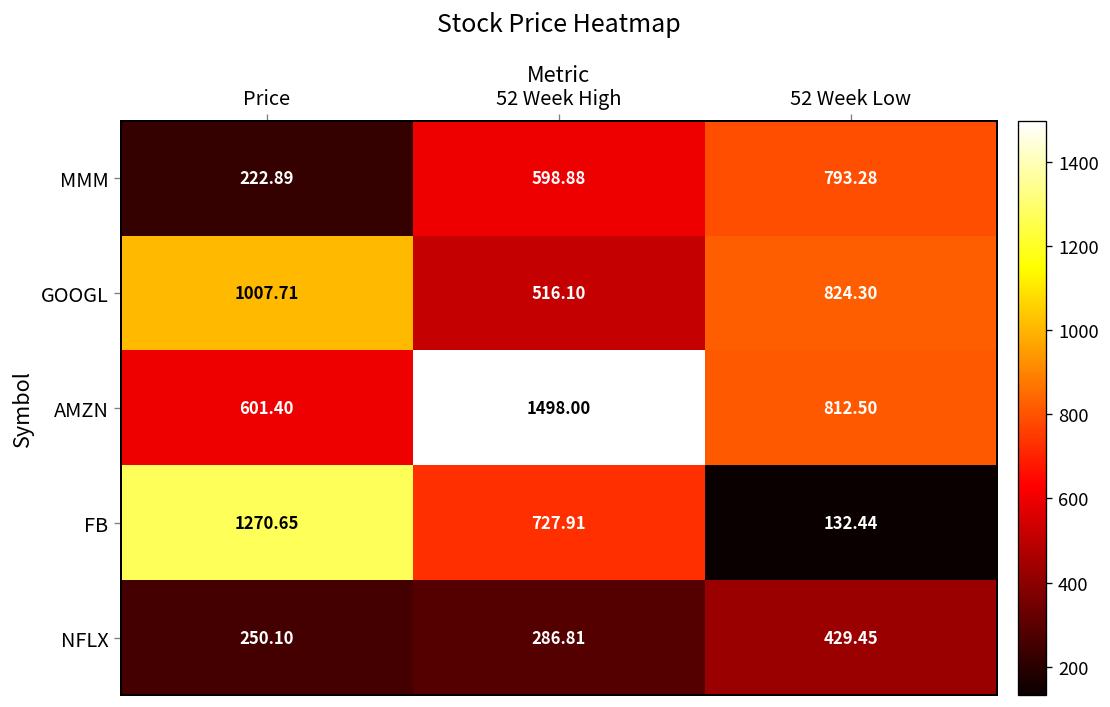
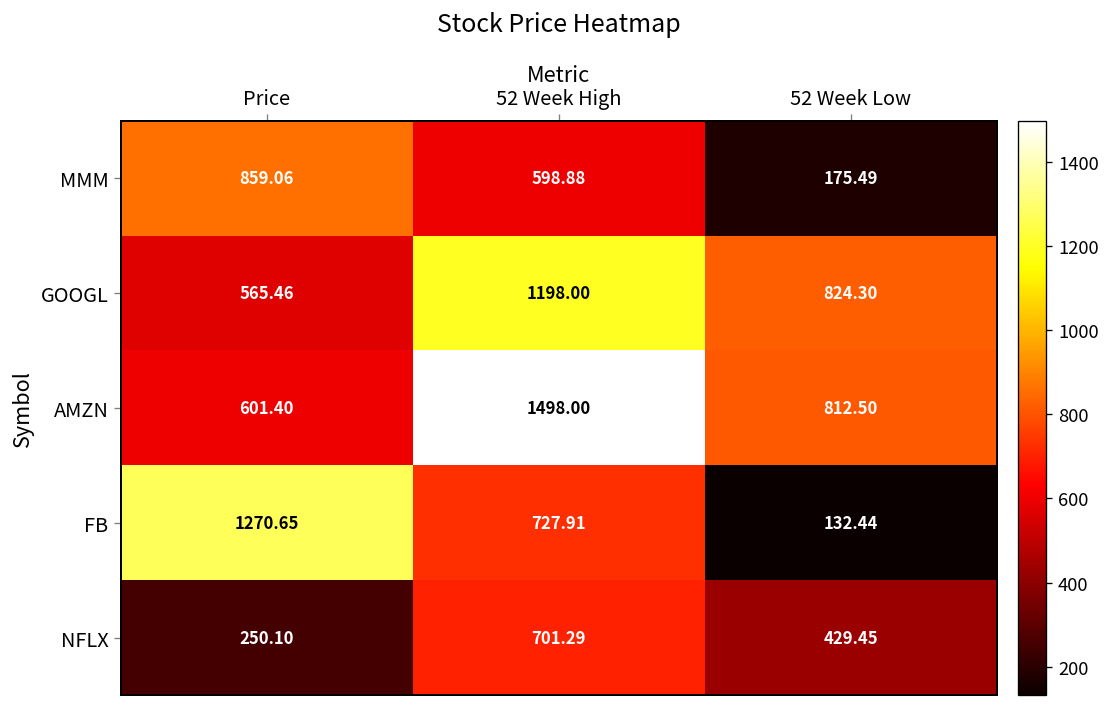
MMM, Price: 222.89 -> 859.06
MMM, 52 Week Low: 793.28 -> 175.49
GOOGL, Price: 1007.71 -> 565.46
GOOGL, 52 Week High: 516.10 -> 1198.00
NFLX, 52 Week High: 286.81 -> 701.29
